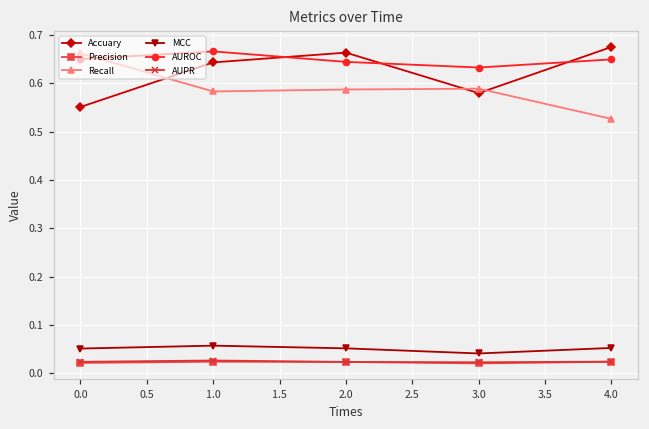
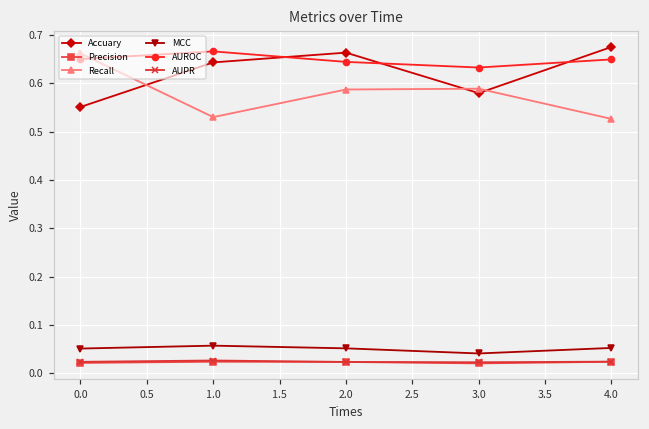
Recall, 1.0: 0.58 -> 0.53
